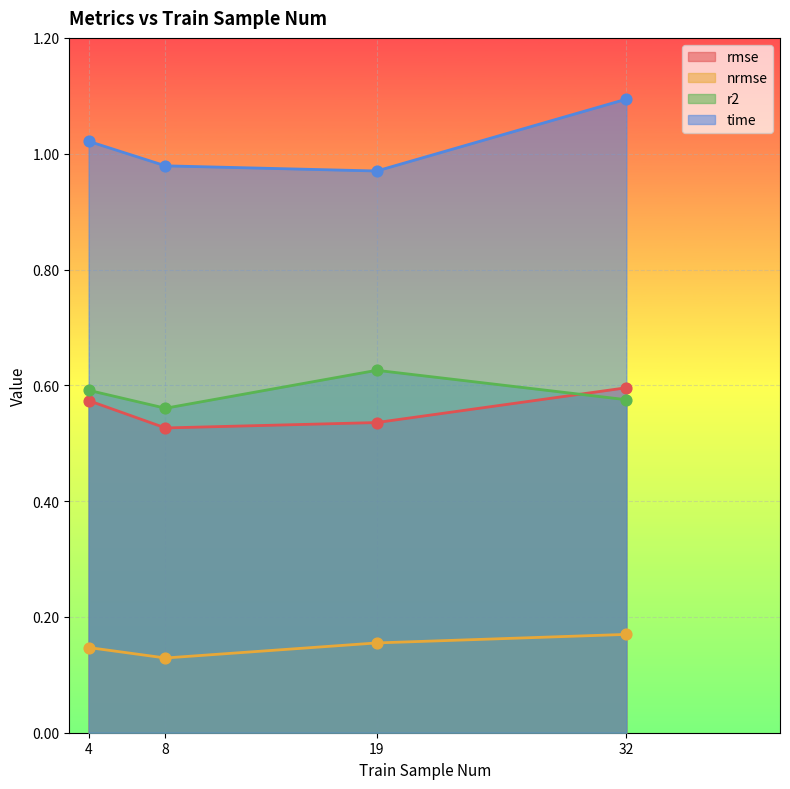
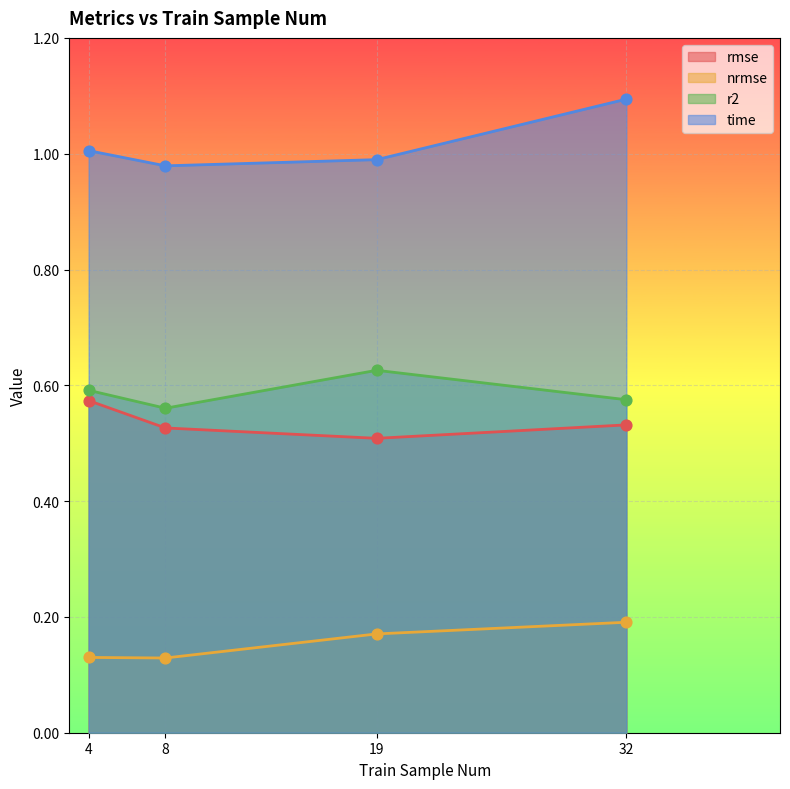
nrmse, 4: 0.15 -> 0.13
time, 4: 1.02 -> 1.01
rmse, 19: 0.54 -> 0.51
nrmse, 19: 0.16 -> 0.17
time, 19: 0.97 -> 0.99
rmse, 32: 0.60 -> 0.53
nrmse, 32: 0.17 -> 0.19
